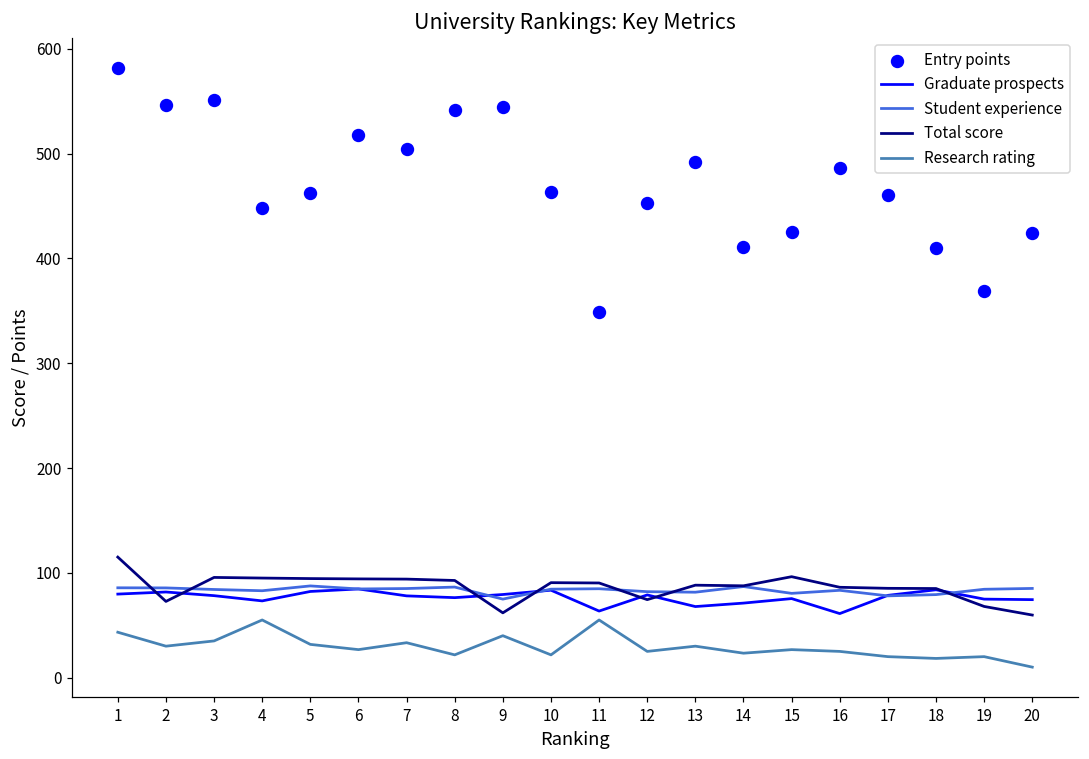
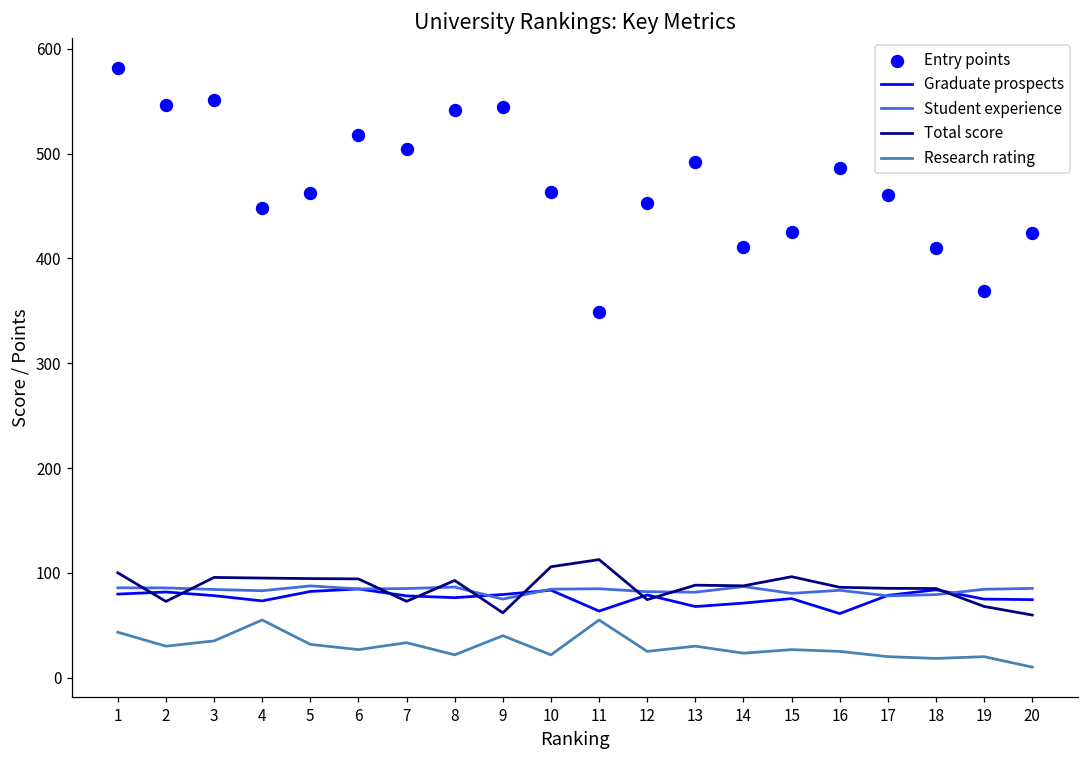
Total score, 1: 120 -> 100
Total score, 7: 90 -> 70
Total score, 10: 90 -> 110
Total score, 11: 90 -> 110
